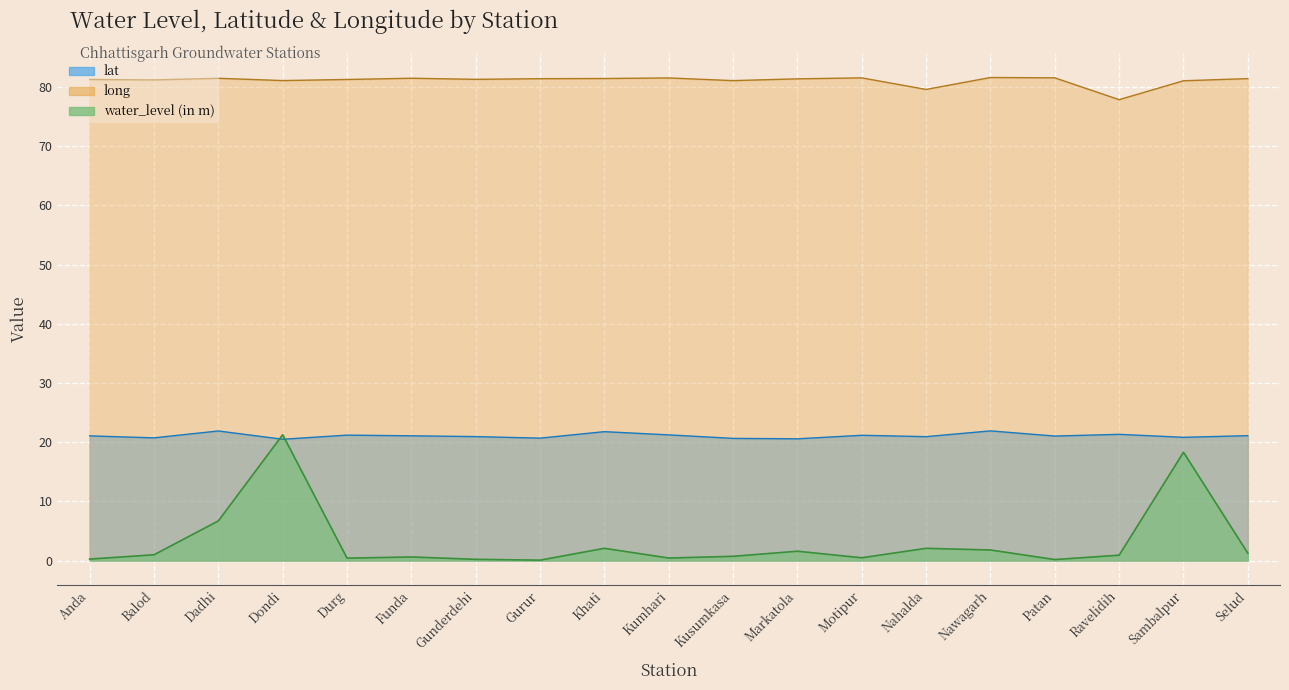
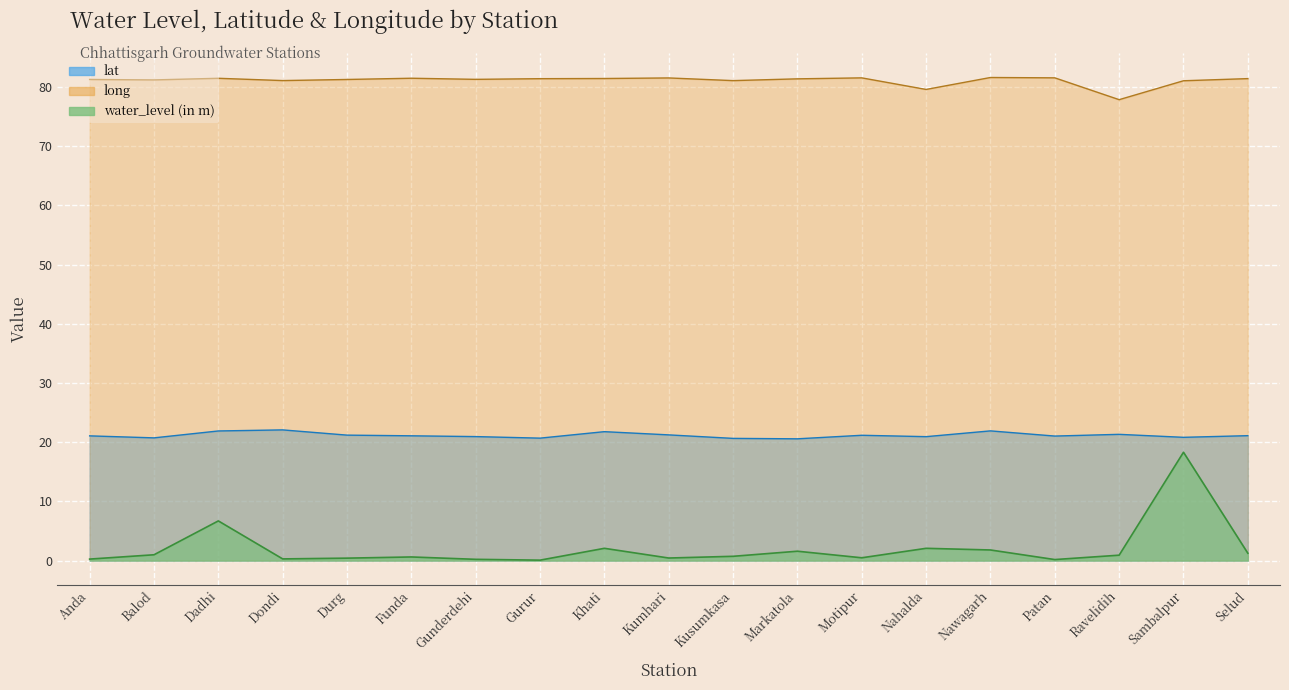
lat, Dondi: 20 -> 22
water_level (in m), Dondi: 21 -> 0
